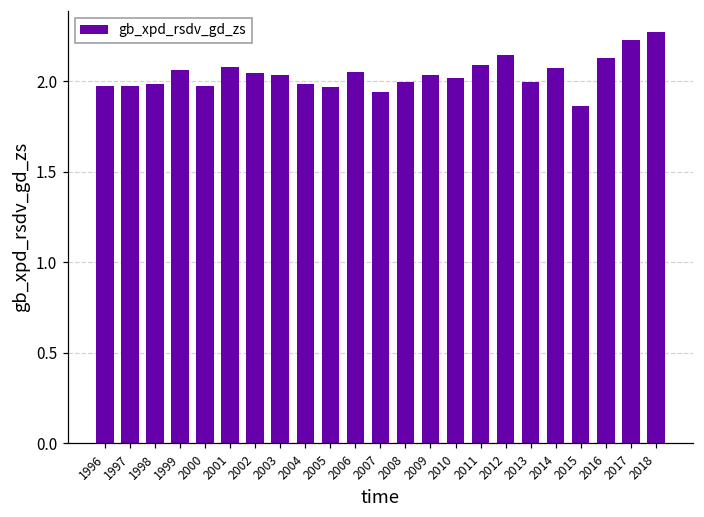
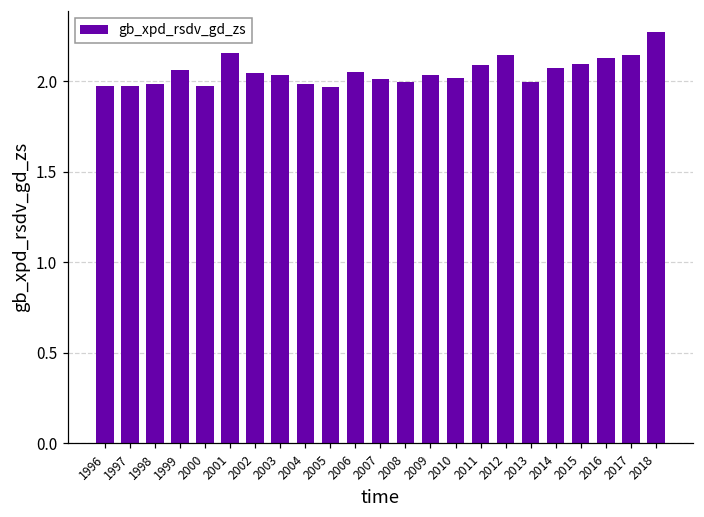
2001: 2.08 -> 2.16
2007: 1.94 -> 2.01
2015: 1.86 -> 2.09
2017: 2.23 -> 2.14
